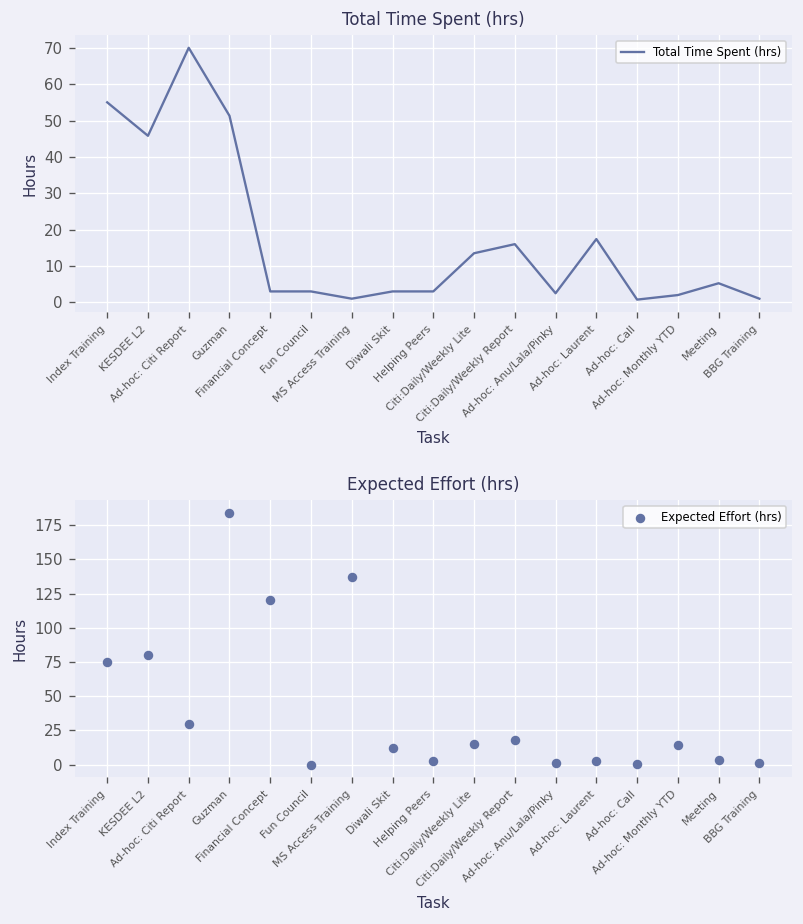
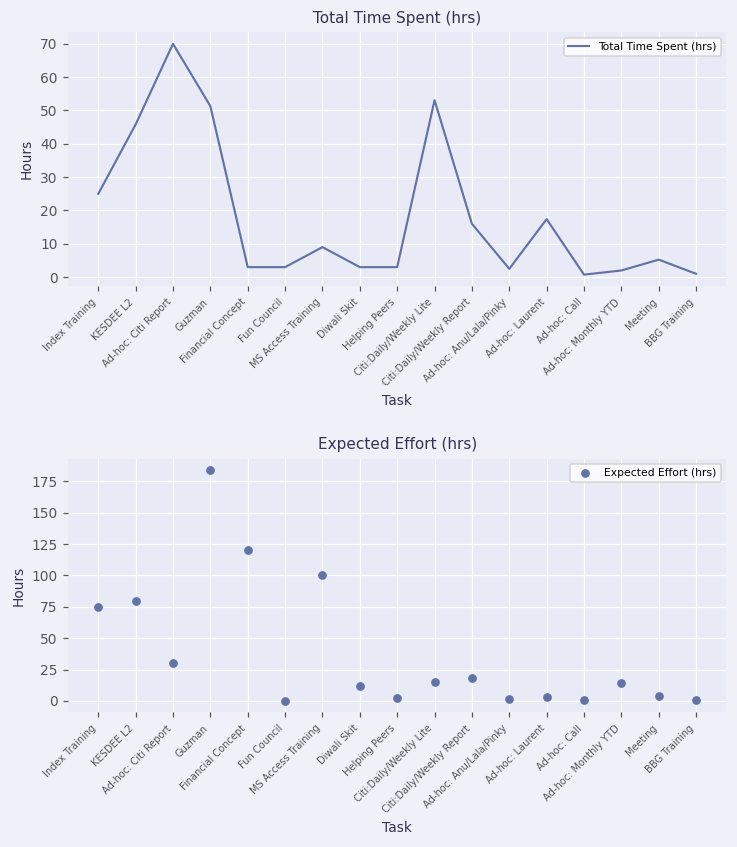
Total Time Spent (hrs), Index Training: 55 -> 25
Total Time Spent (hrs), MS Access Training: 1 -> 9
Total Time Spent (hrs), Citi:Daily/Weekly Lite: 14 -> 53
Expected Effort (hrs), MS Access Training: 137 -> 100
